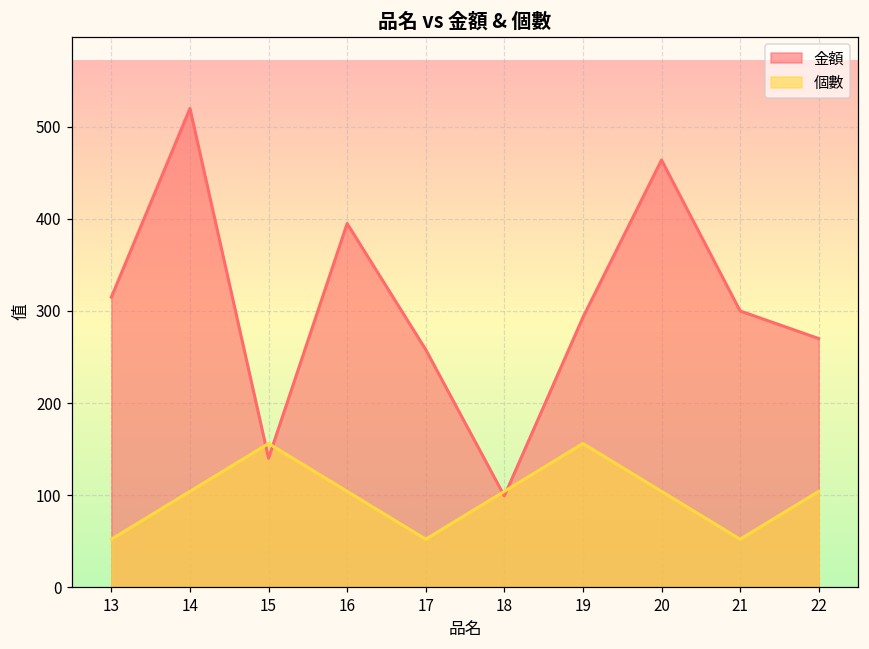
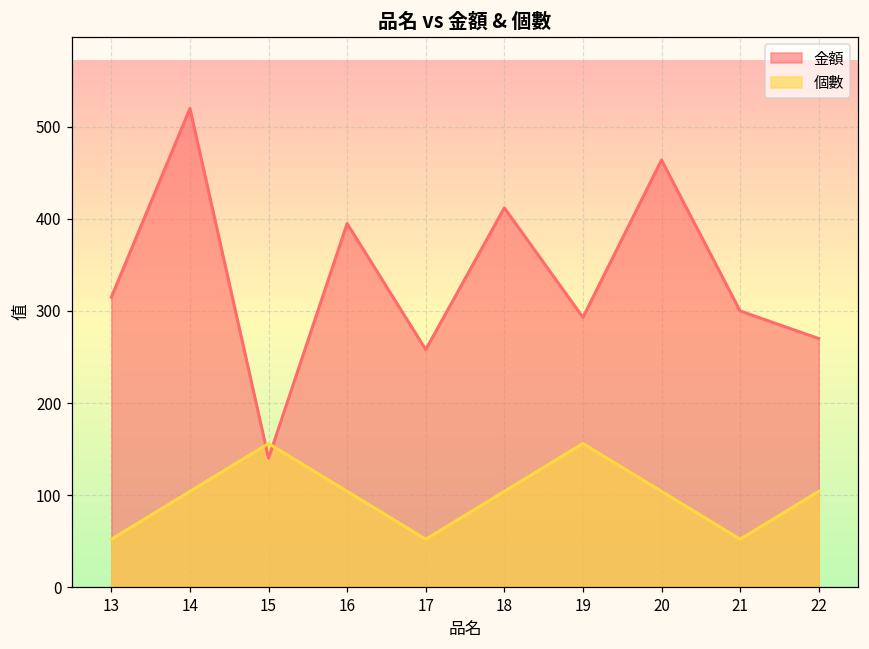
金額, 18: 100 -> 410
